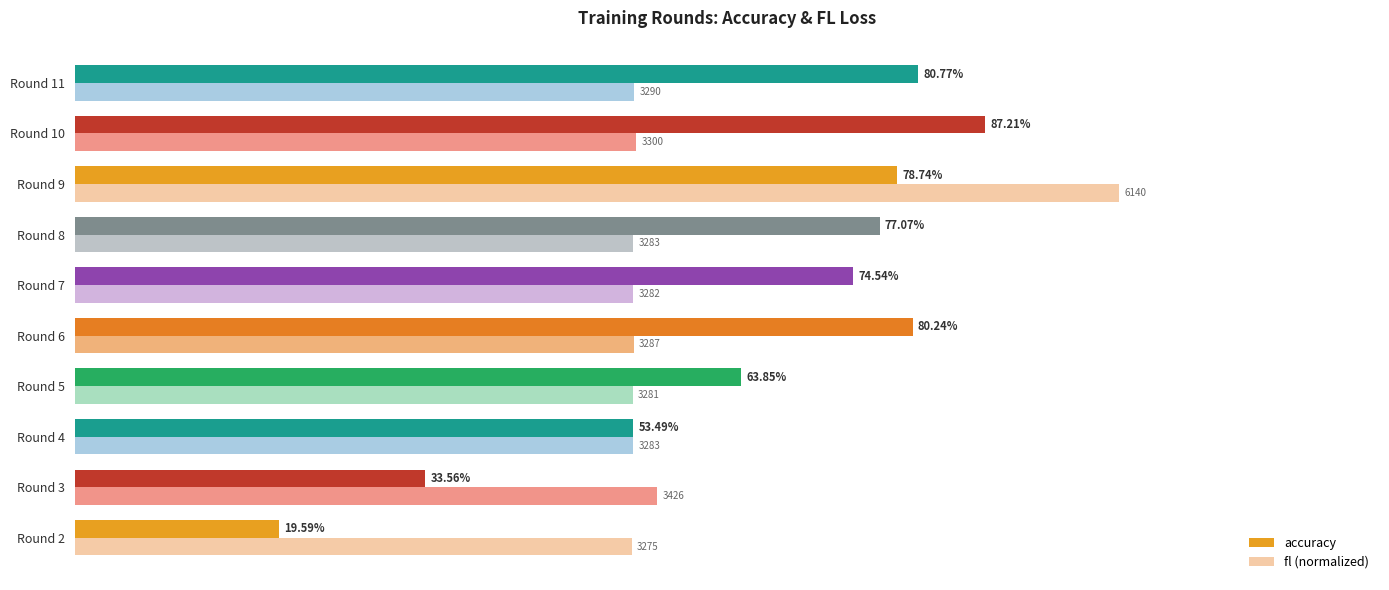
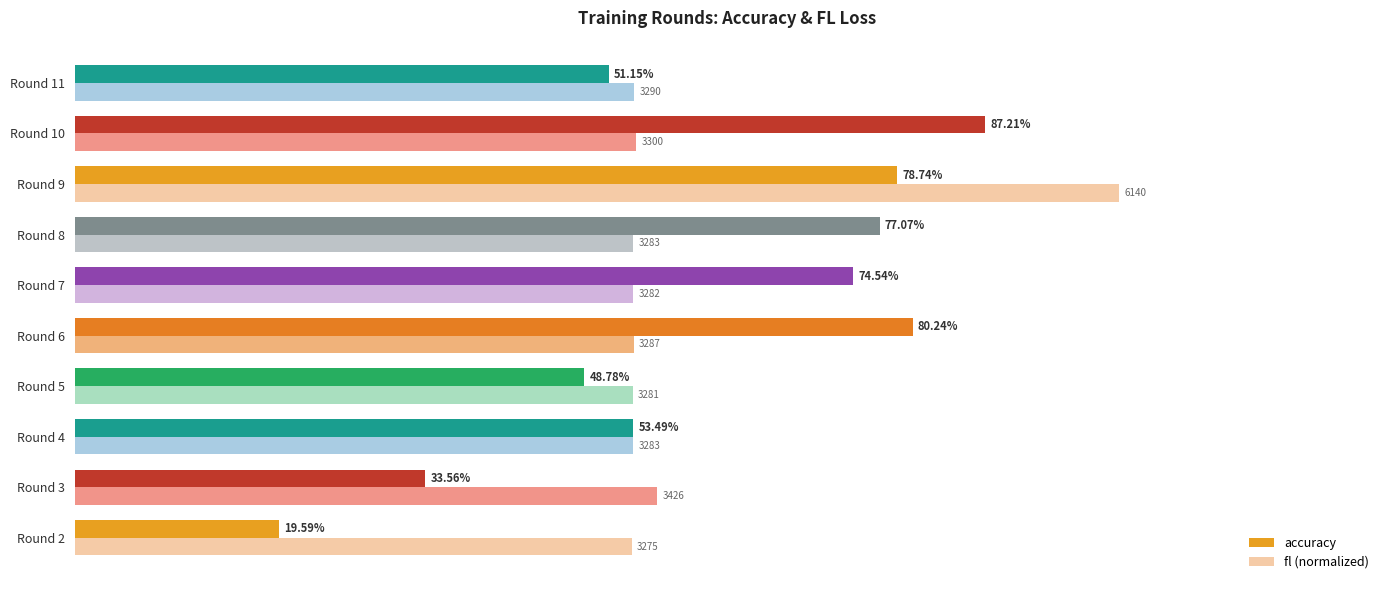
accuracy, Round 11: 80.77% -> 51.15%
accuracy, Round 5: 63.85% -> 48.78%
